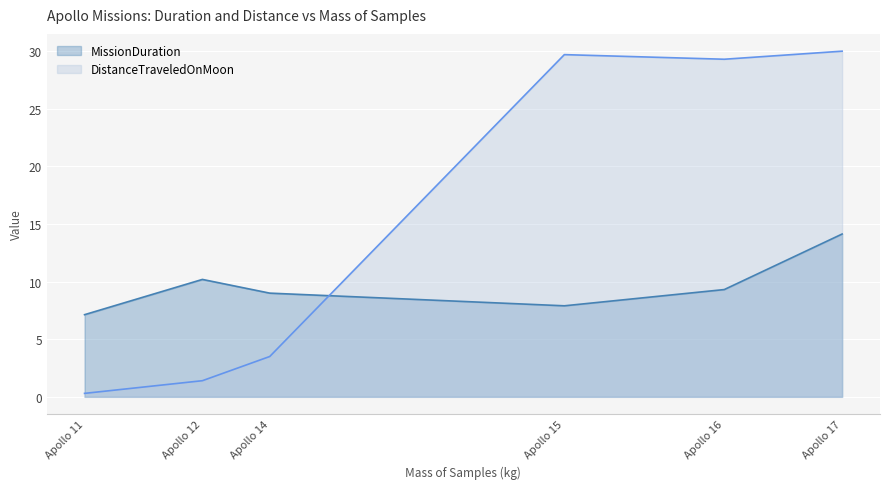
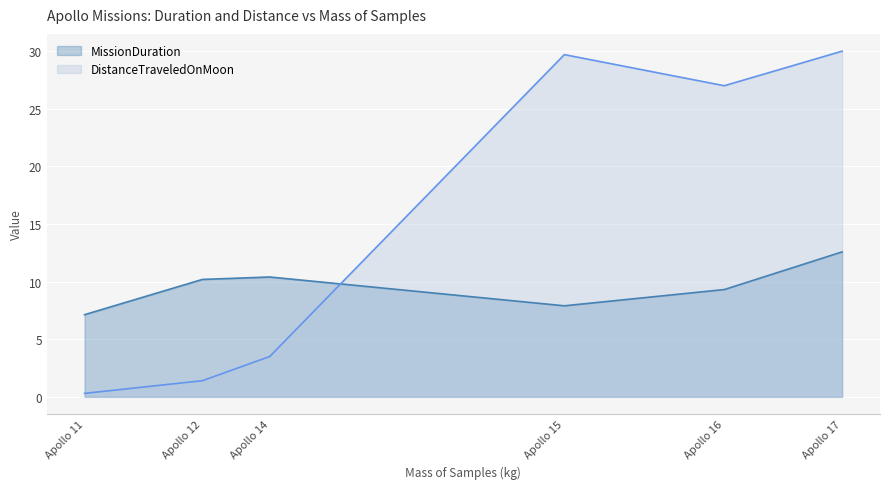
MissionDuration, Apollo 14: 9.0 -> 10.4
DistanceTraveledOnMoon, Apollo 16: 29.3 -> 27.0
MissionDuration, Apollo 17: 14.1 -> 12.6
